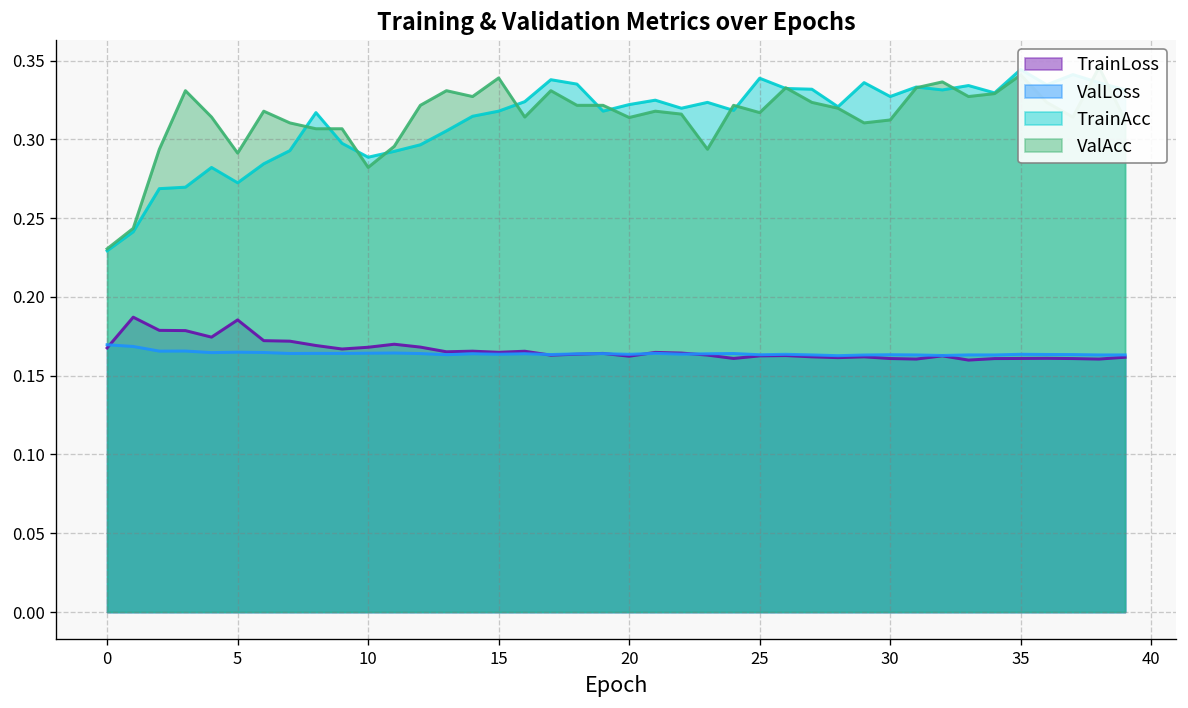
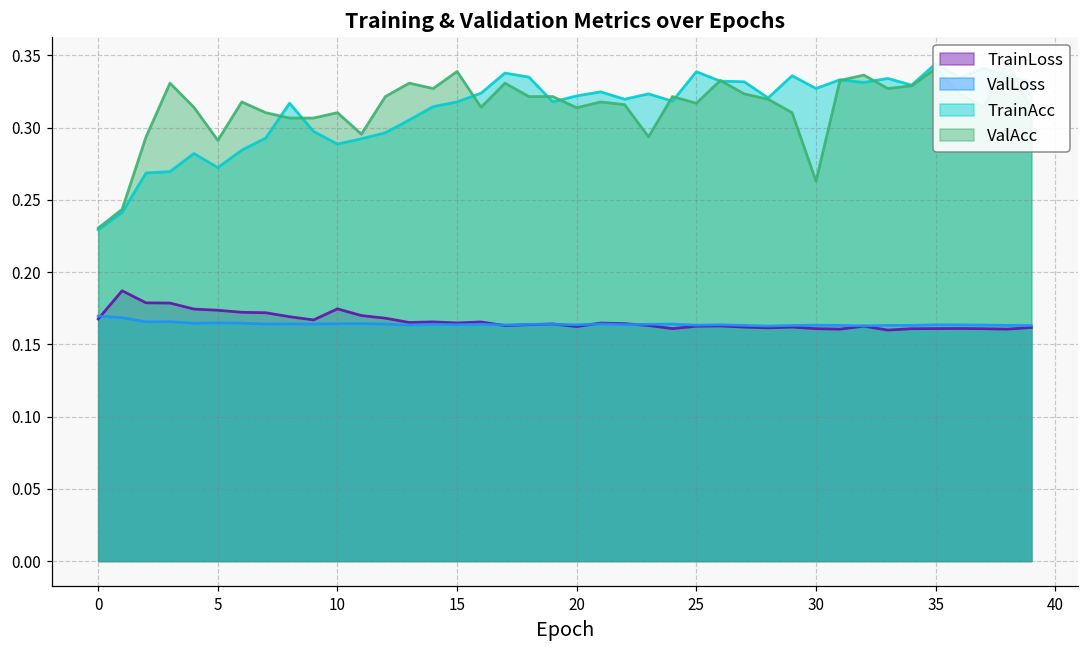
TrainLoss, 5: 0.185 -> 0.174
TrainLoss, 10: 0.168 -> 0.175
ValAcc, 10: 0.282 -> 0.310
ValAcc, 30: 0.312 -> 0.263
